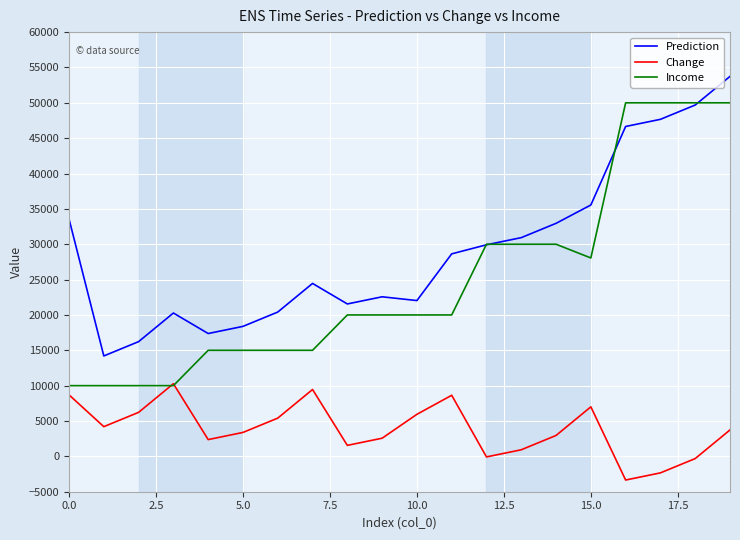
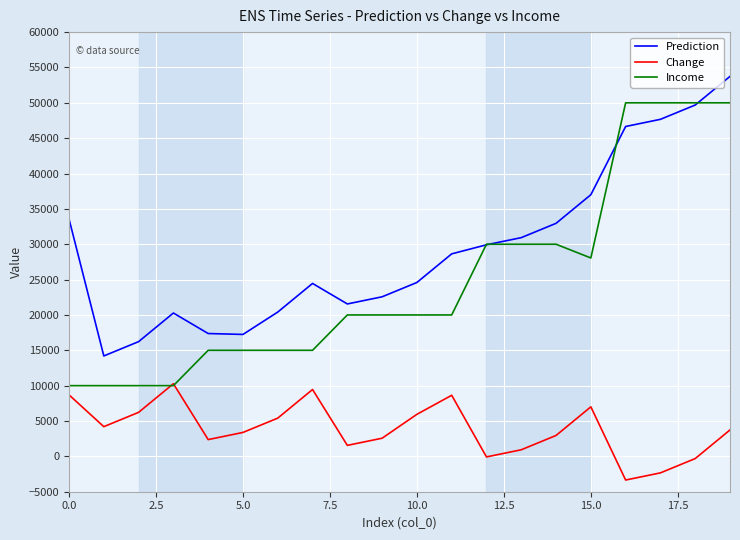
Prediction, 5.0: 18000 -> 17000
Prediction, 10.0: 22000 -> 25000
Prediction, 15.0: 36000 -> 37000
